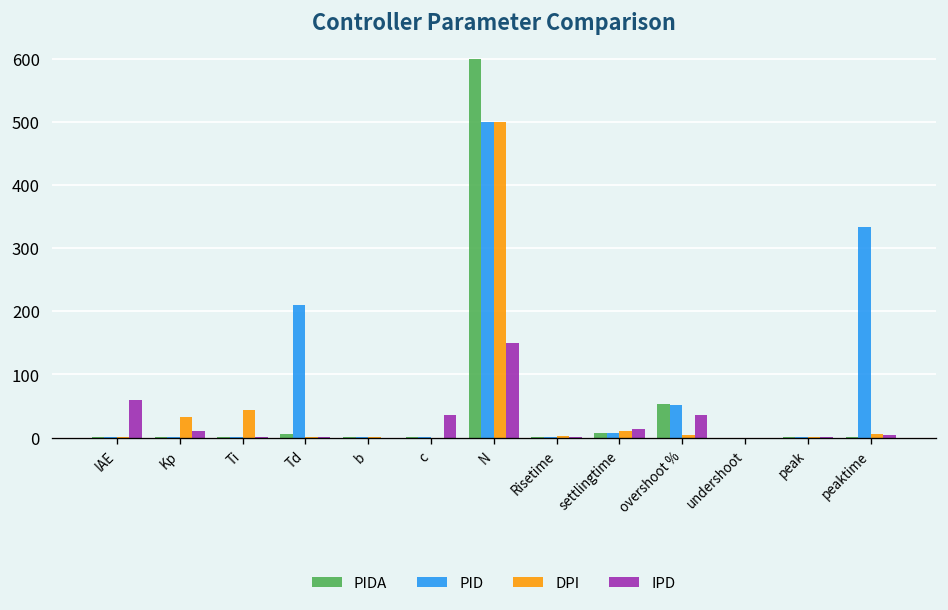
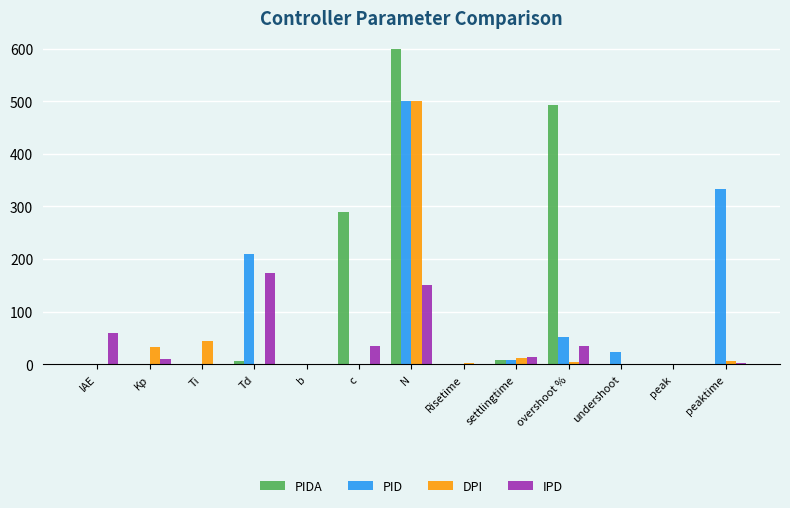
IPD, Td: 0 -> 170
PIDA, c: 0 -> 290
PIDA, overshoot %: 50 -> 490
PID, undershoot: 0 -> 20
